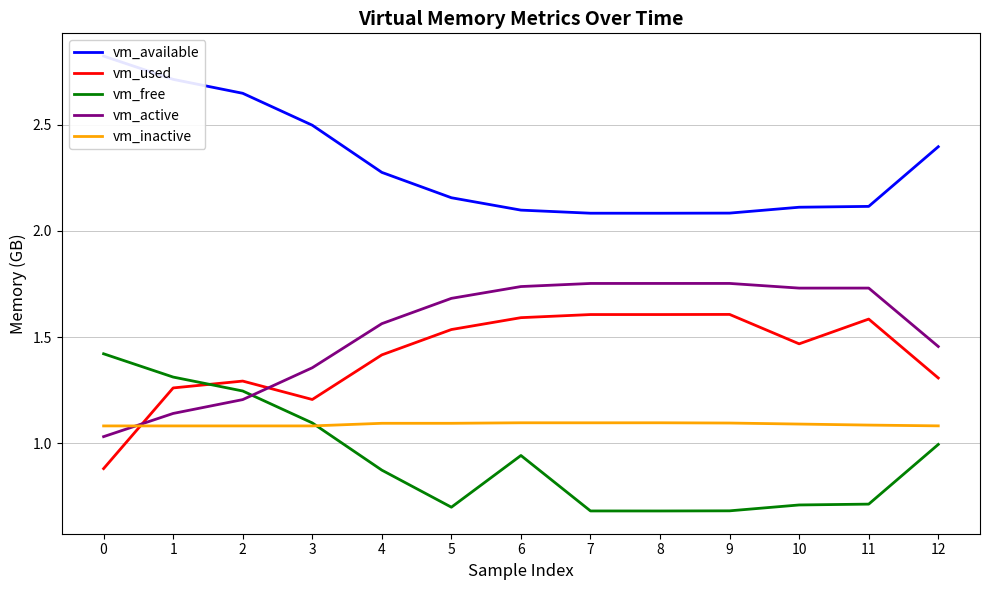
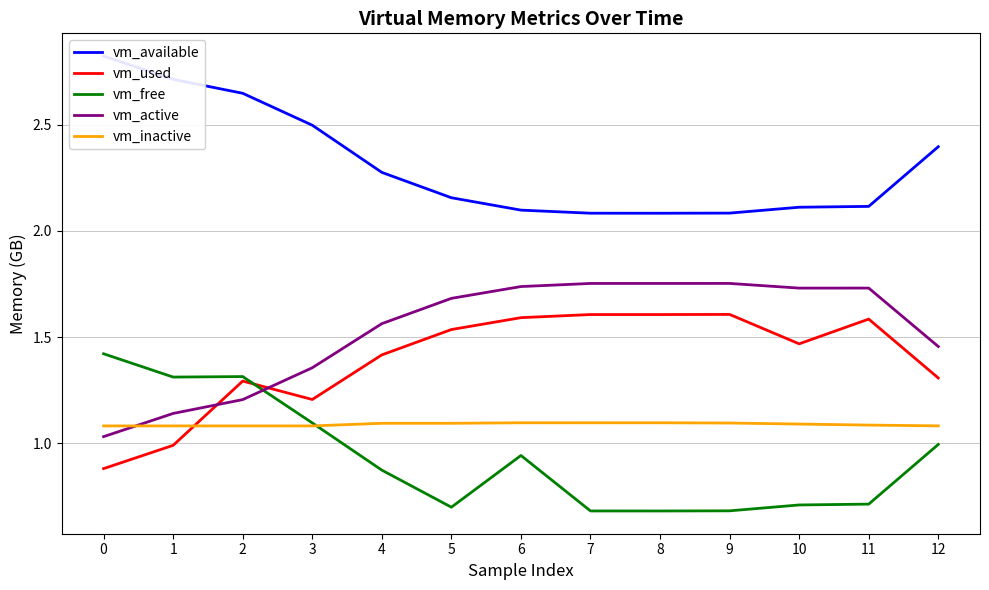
vm_used, 1: 1.26 -> 0.99
vm_free, 2: 1.25 -> 1.31
